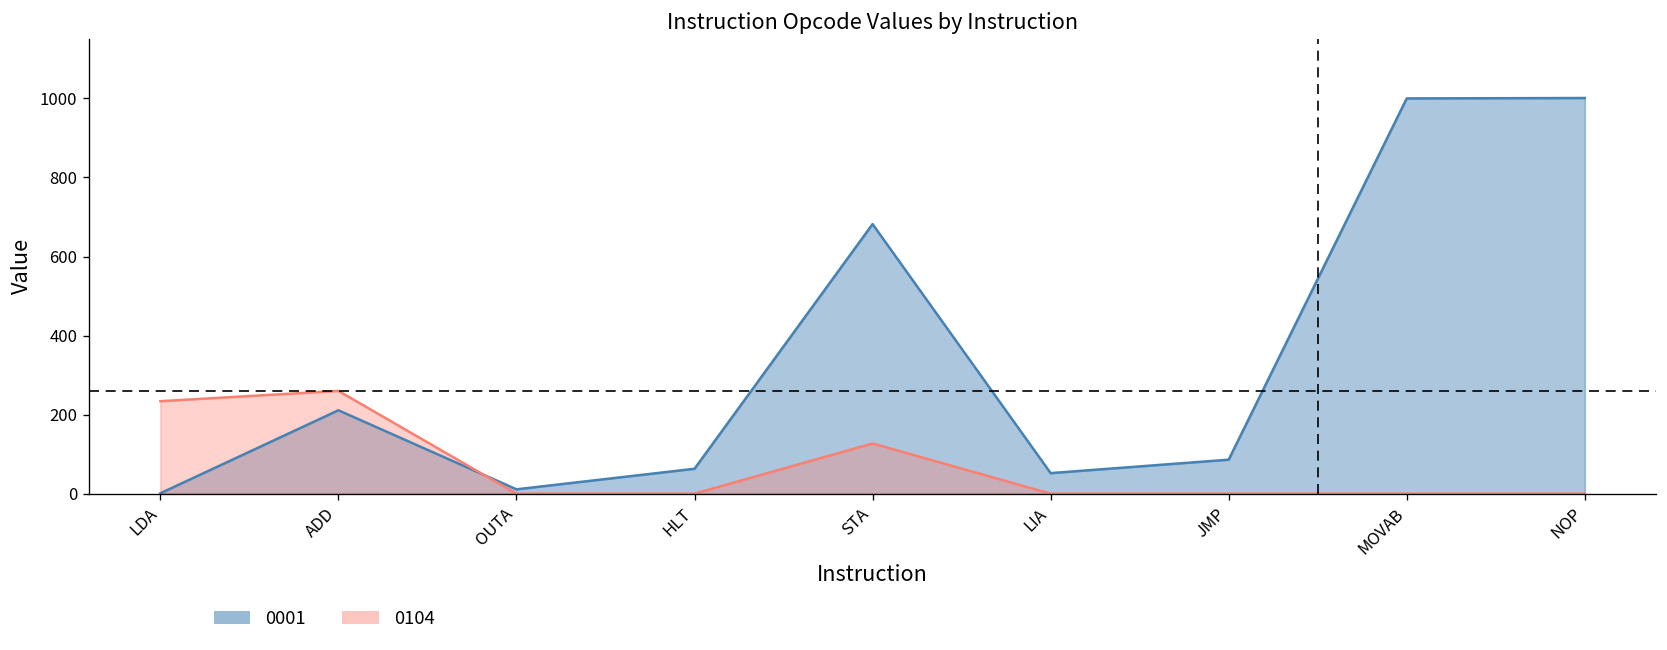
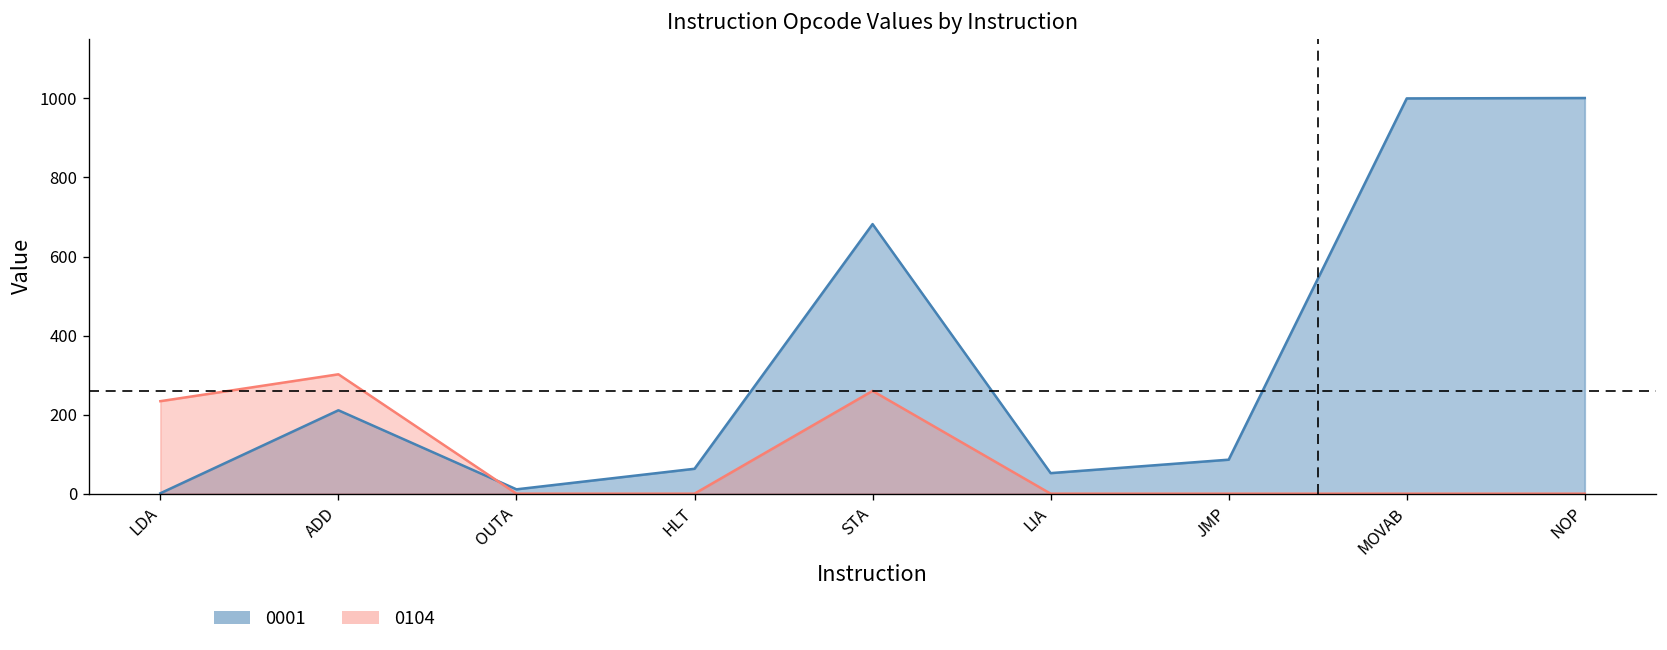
0104, ADD: 260 -> 300
0104, STA: 130 -> 260
